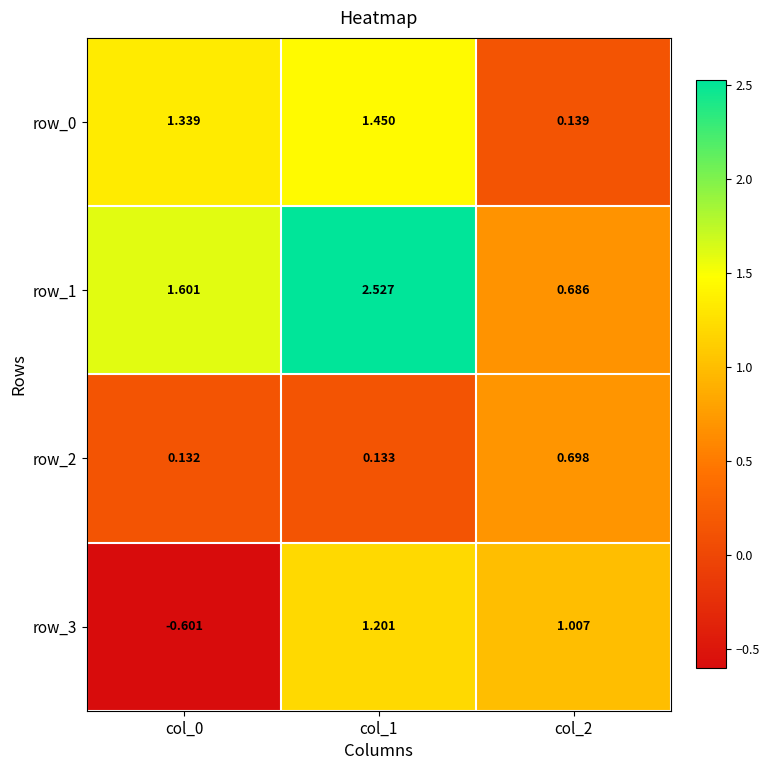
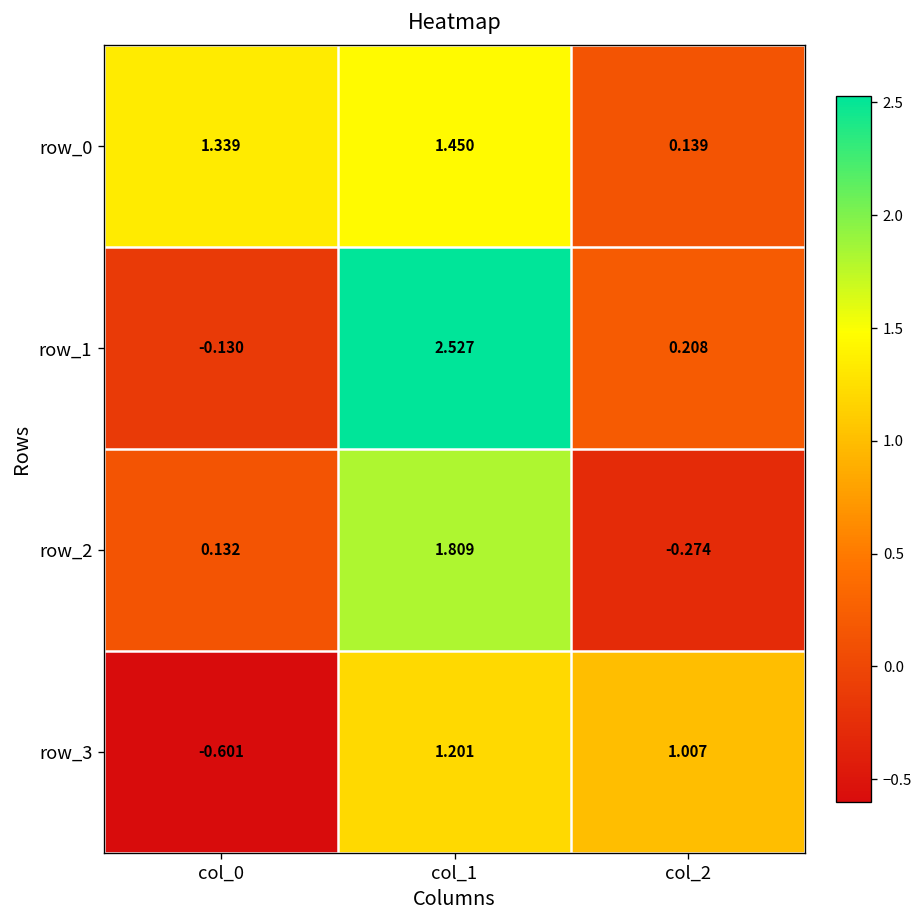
row_1, col_0: 1.601 -> -0.130
row_1, col_2: 0.686 -> 0.208
row_2, col_1: 0.133 -> 1.809
row_2, col_2: 0.698 -> -0.274
